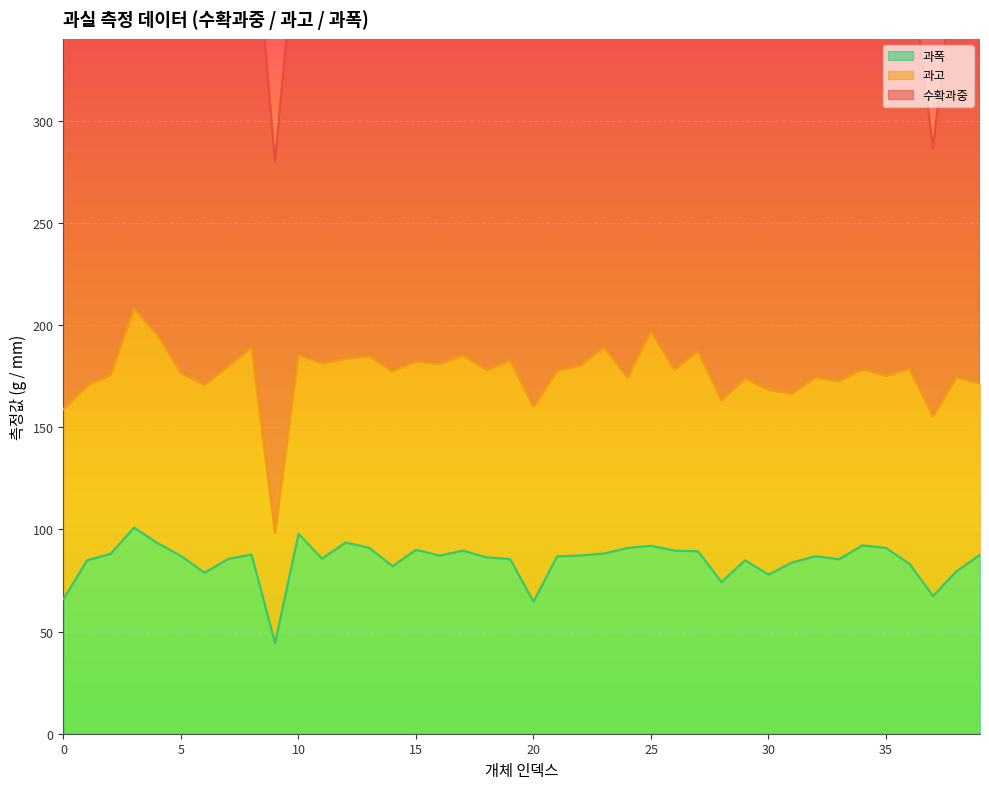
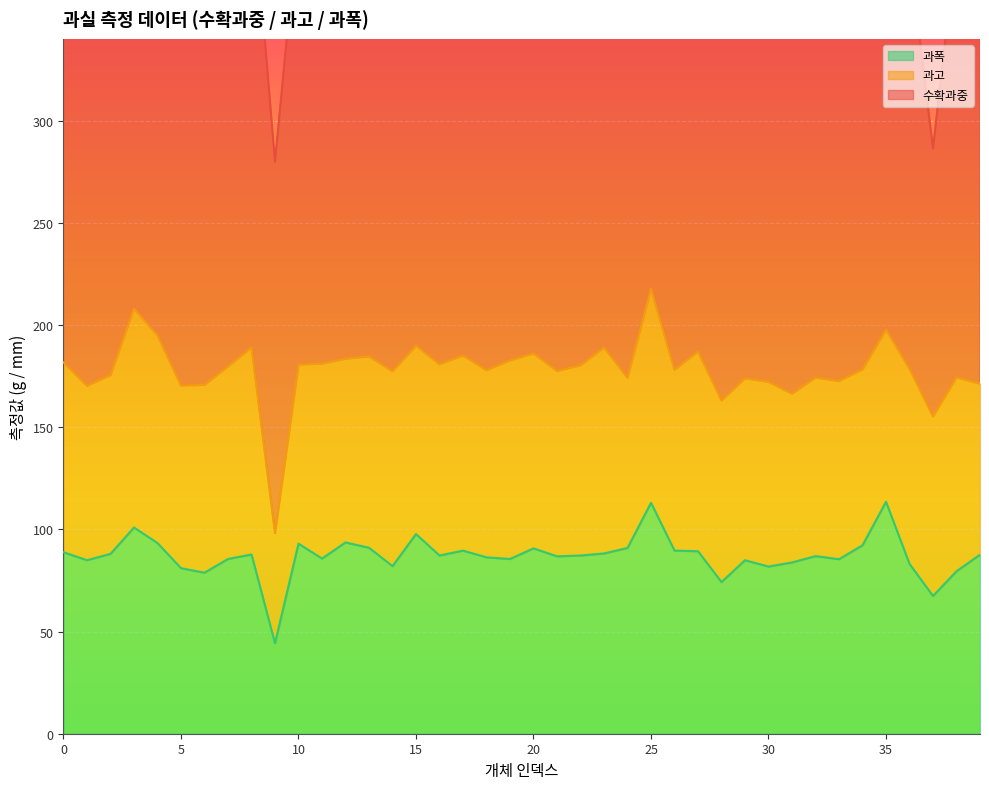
과폭, 0: 66 -> 89
과폭, 5: 87 -> 81
과폭, 10: 98 -> 93
과폭, 15: 90 -> 98
과폭, 20: 65 -> 91
과폭, 25: 92 -> 113
과폭, 30: 78 -> 82
과폭, 35: 91 -> 114
